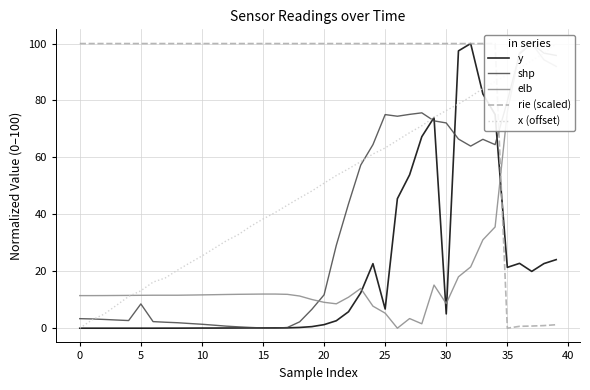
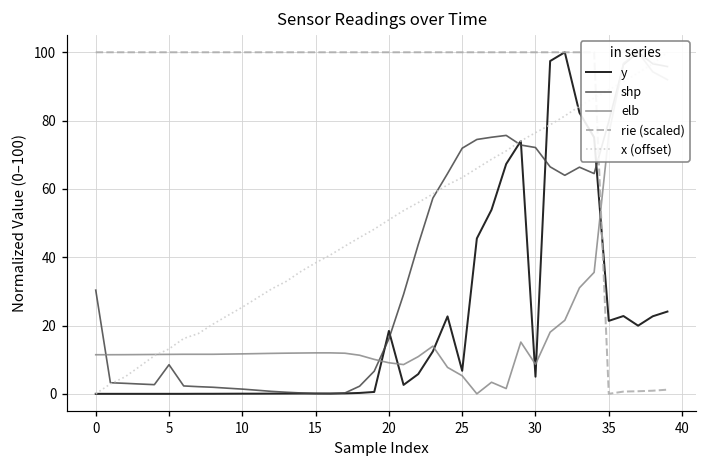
shp, 0: 3 -> 30
y, 20: 1 -> 18
shp, 20: 12 -> 16
shp, 25: 75 -> 72
